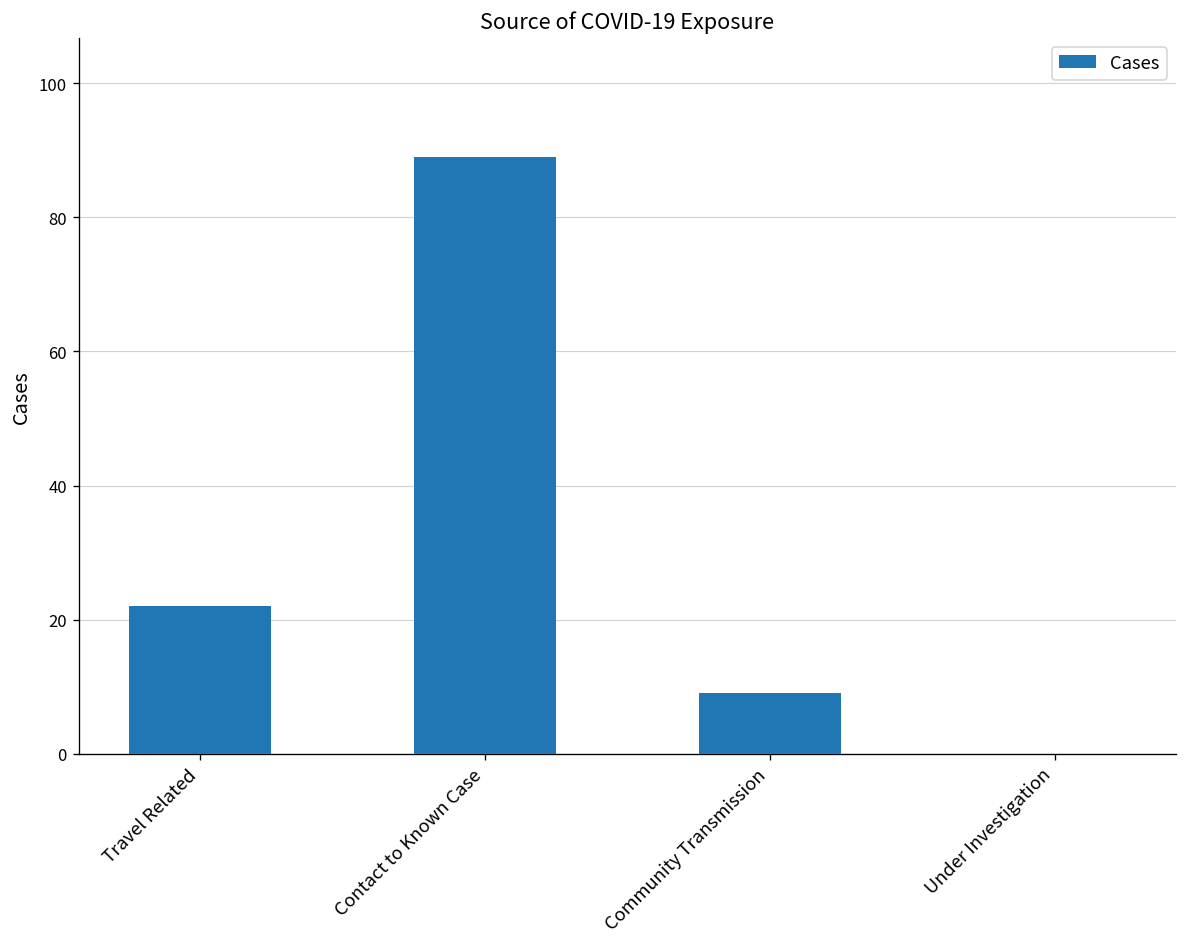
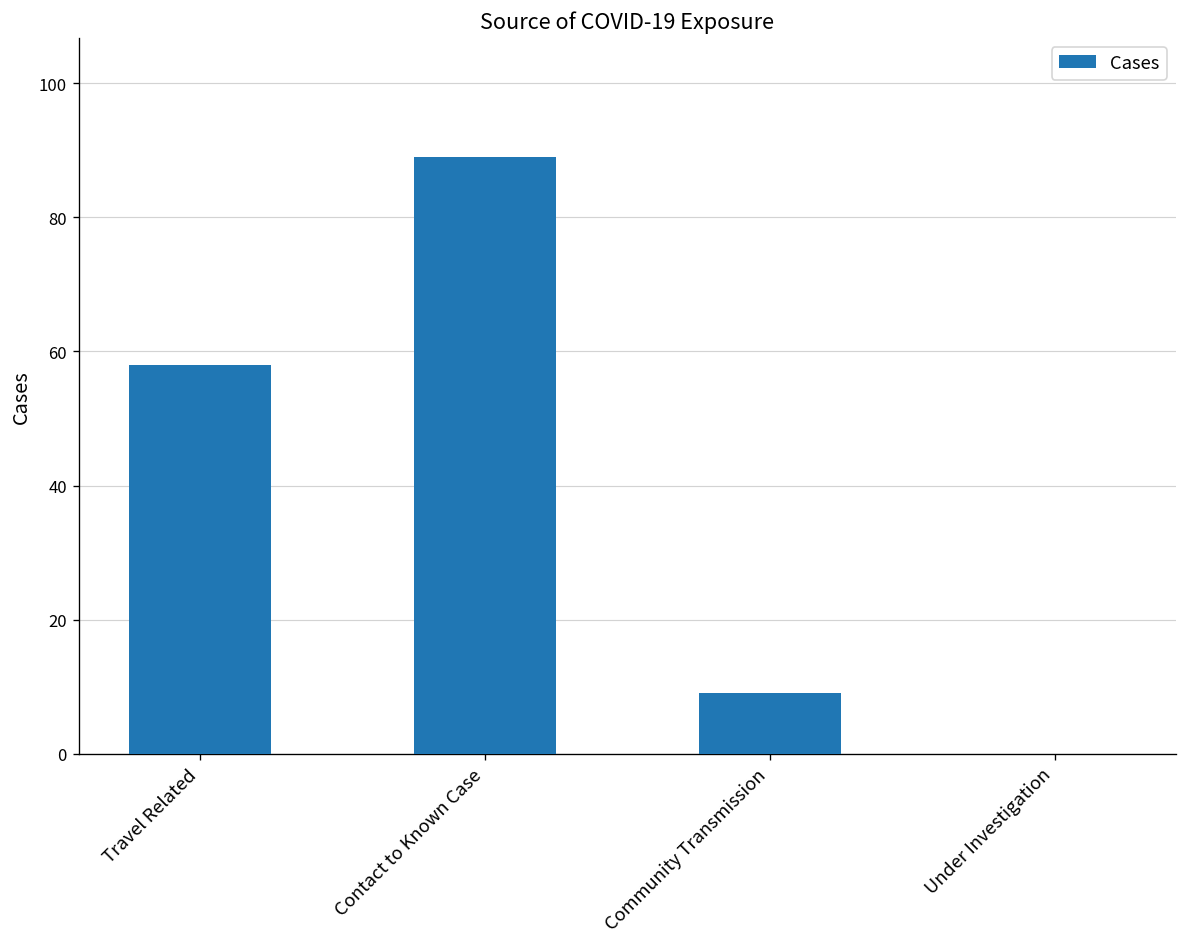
Travel Related: 22 -> 58
